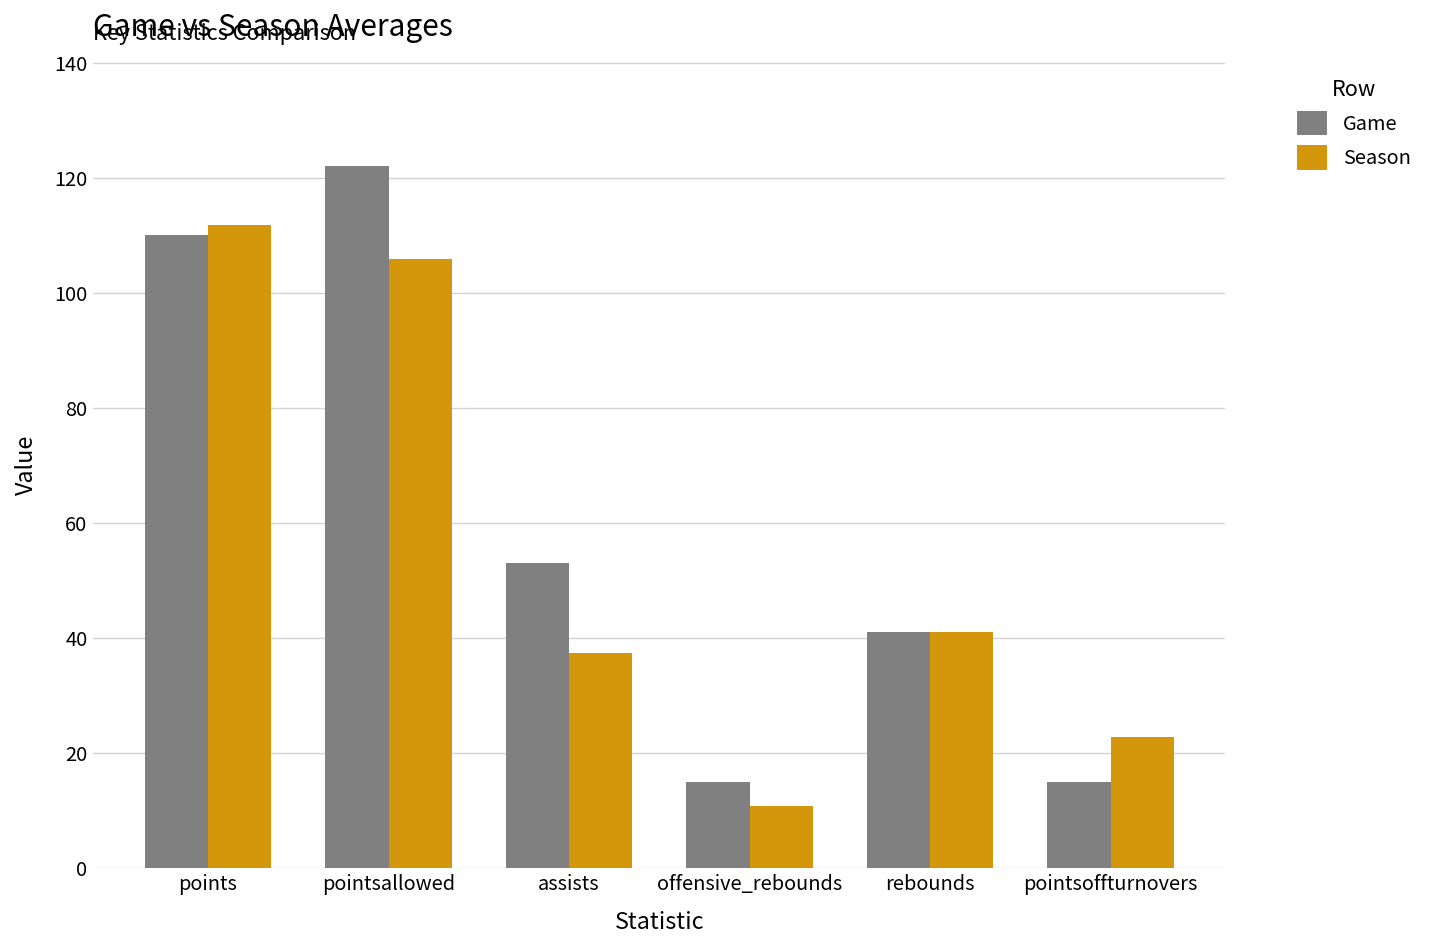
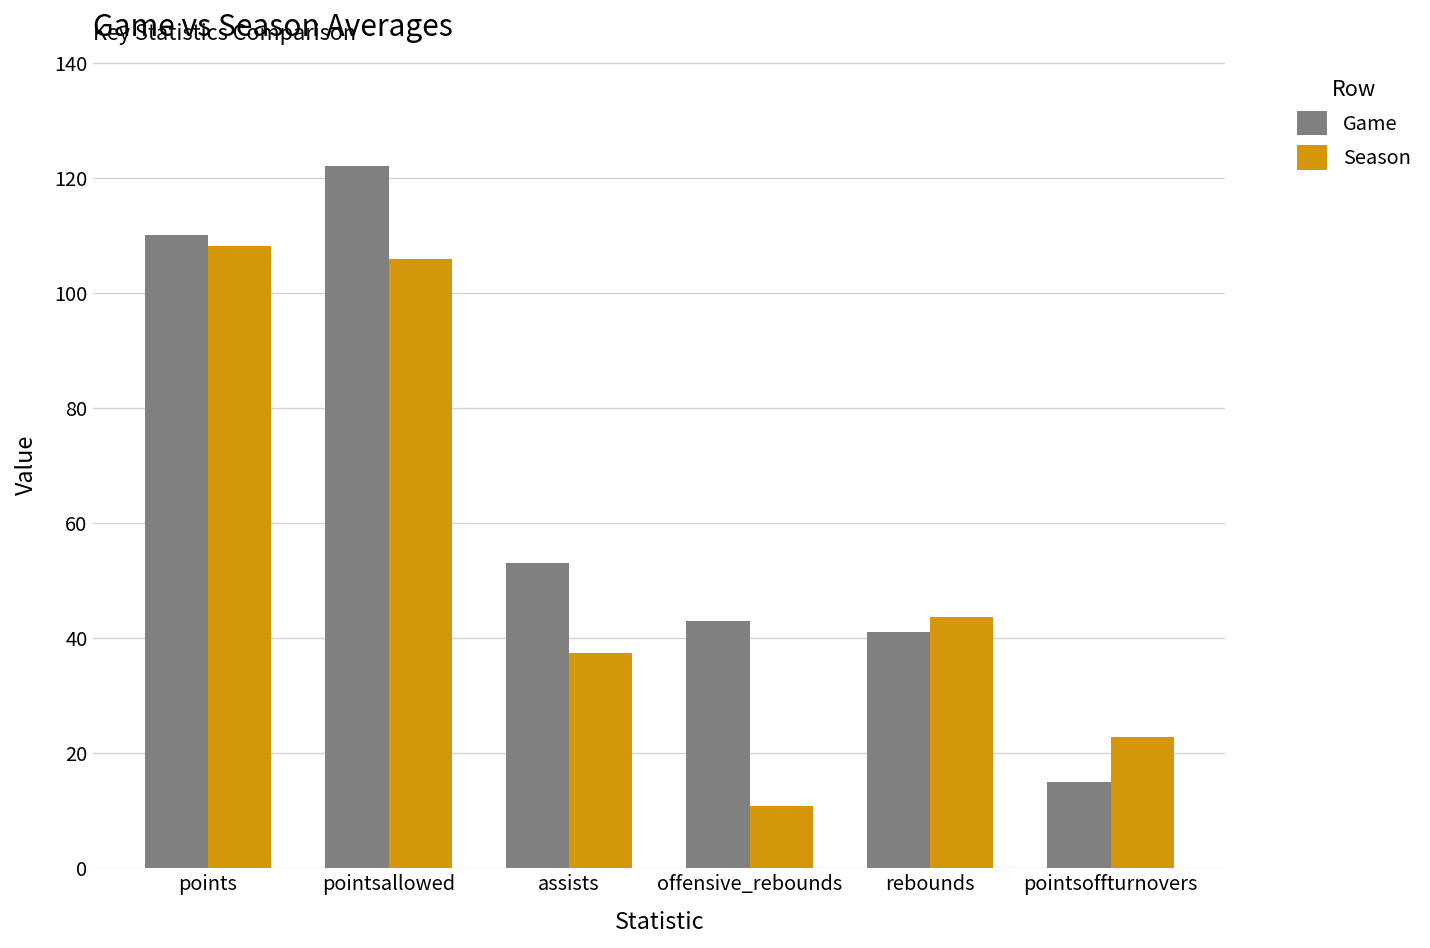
Season, points: 112 -> 108
Game, offensive_rebounds: 15 -> 43
Season, rebounds: 41 -> 44
